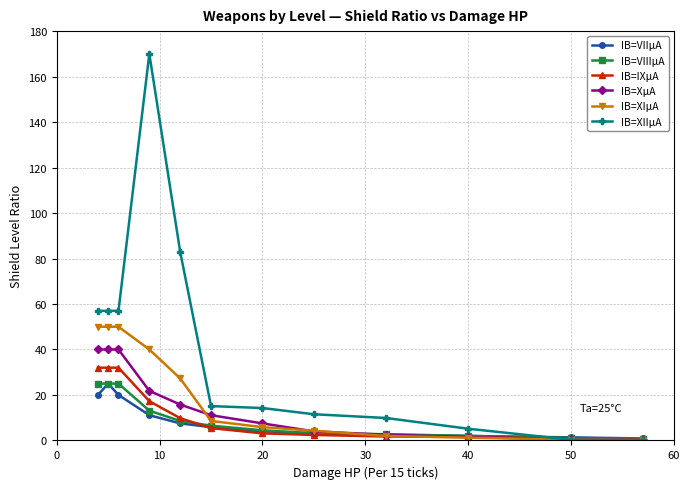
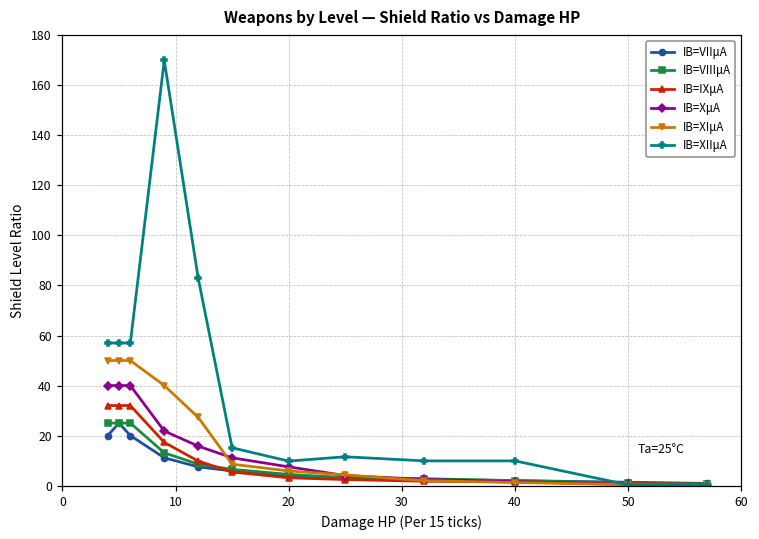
IB=XIIμA, 20: 14 -> 10
IB=XIIμA, 40: 5 -> 10
